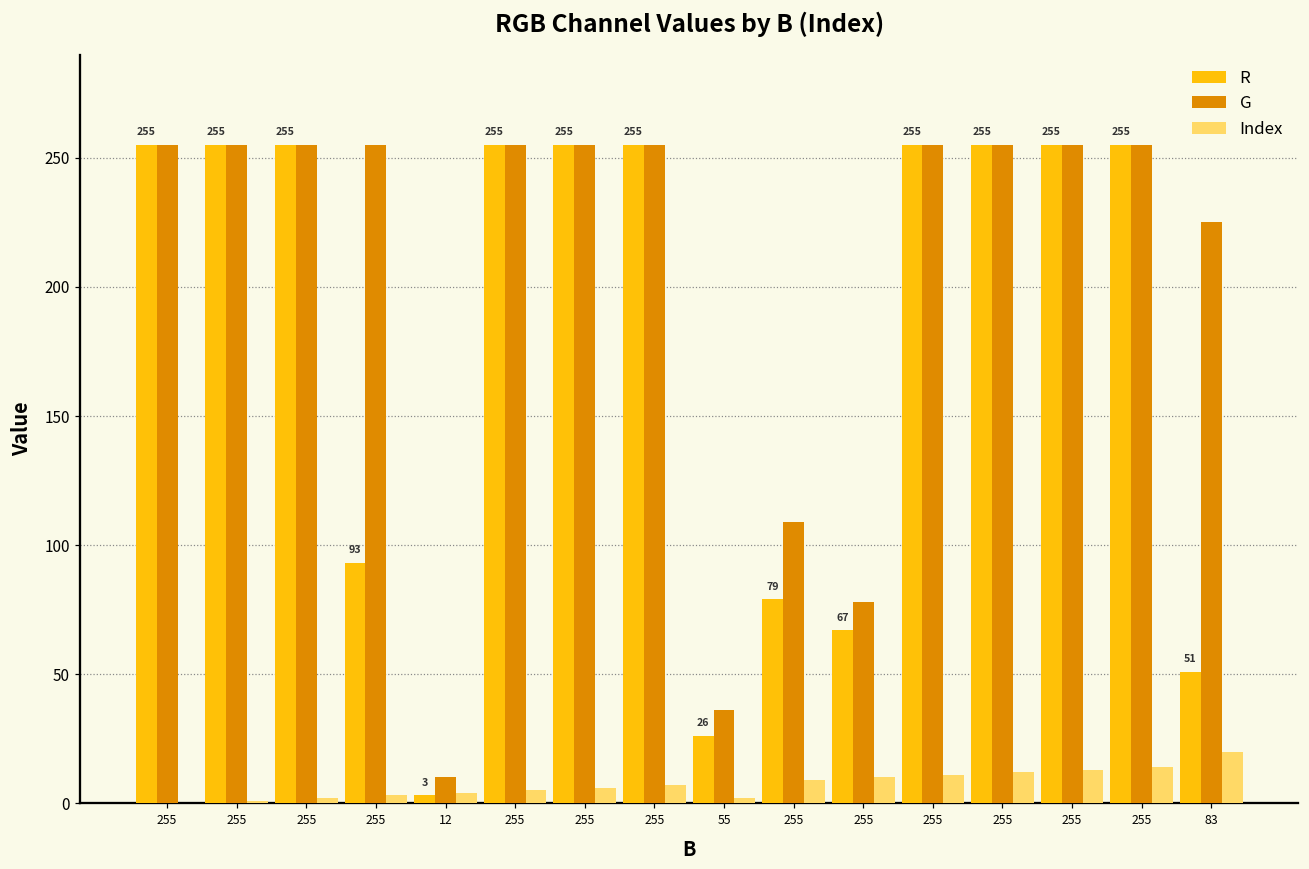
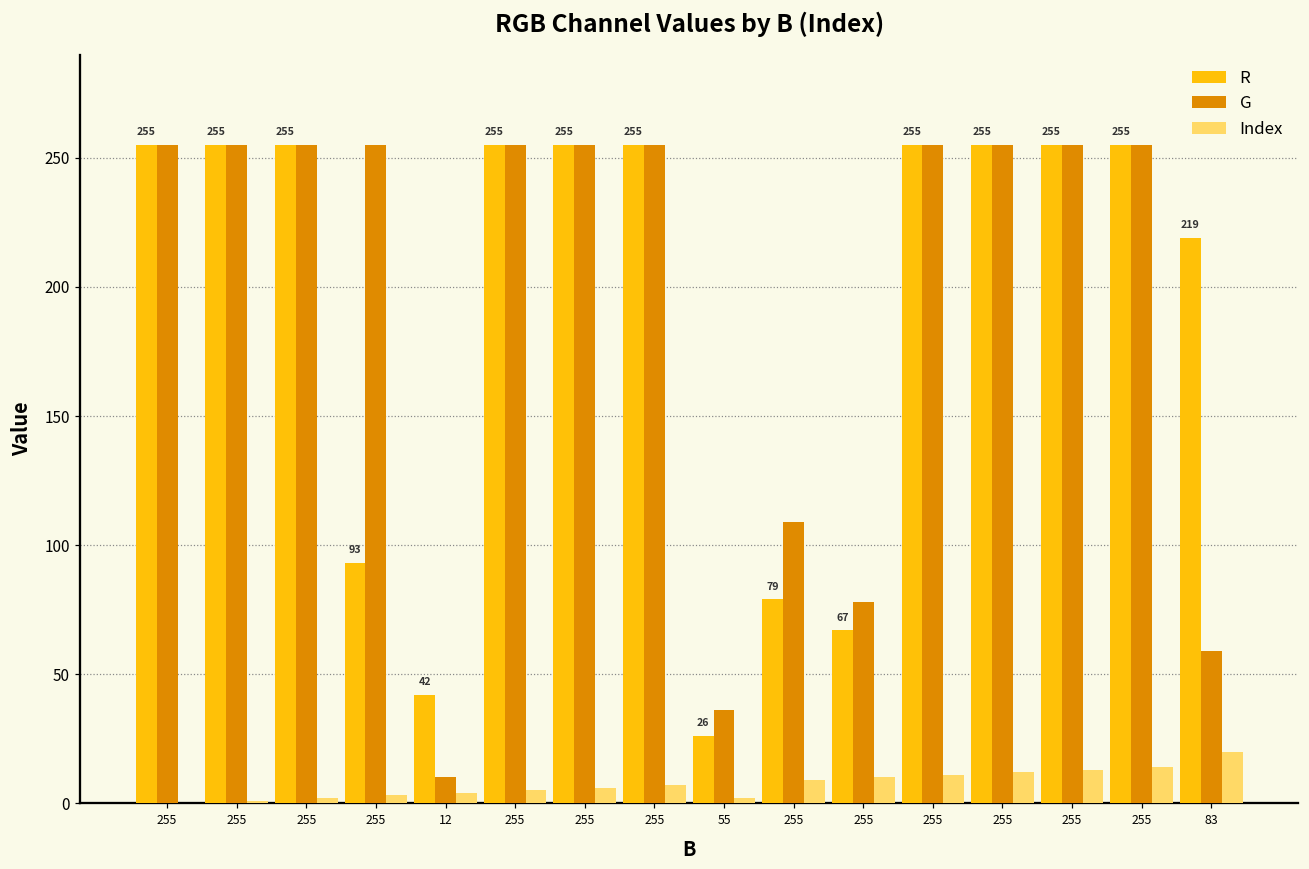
R, 12: 3 -> 42
R, 83: 51 -> 219
G, 83: 225 -> 59
